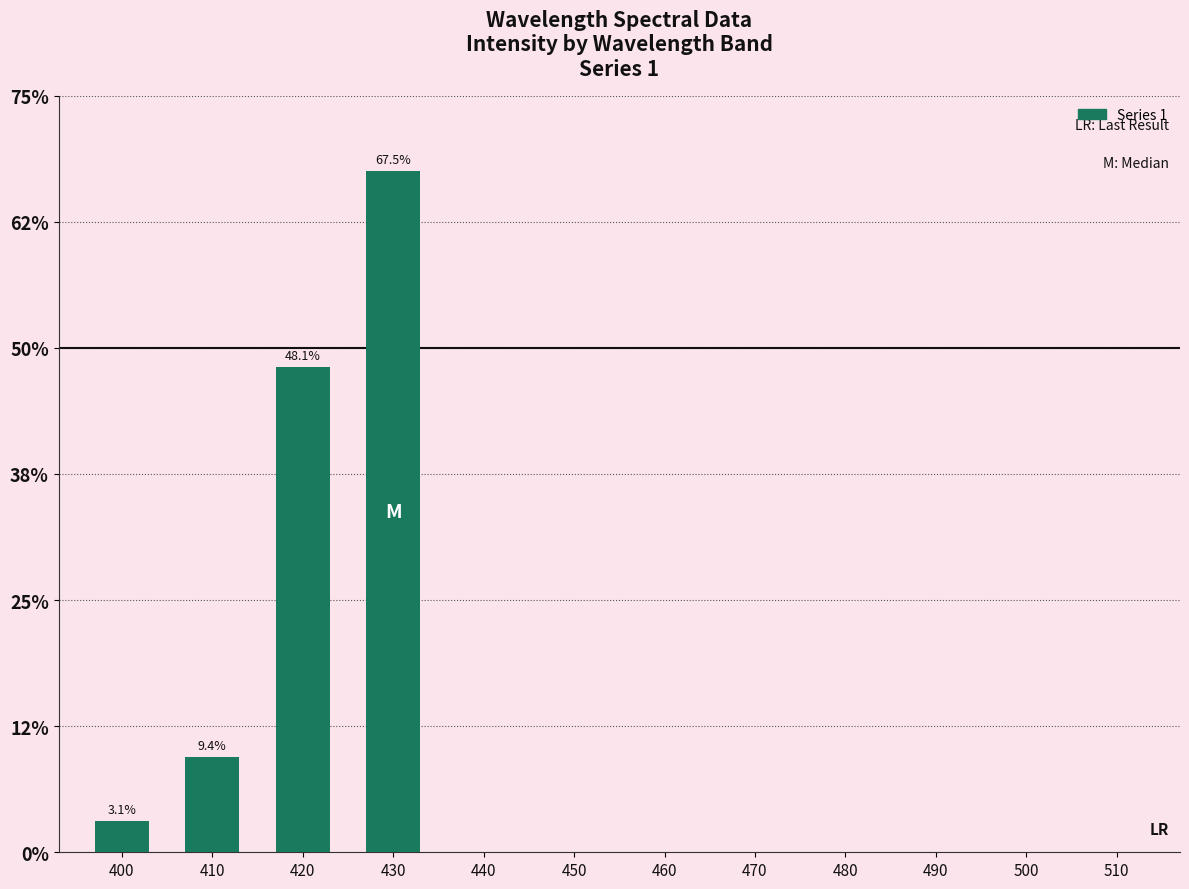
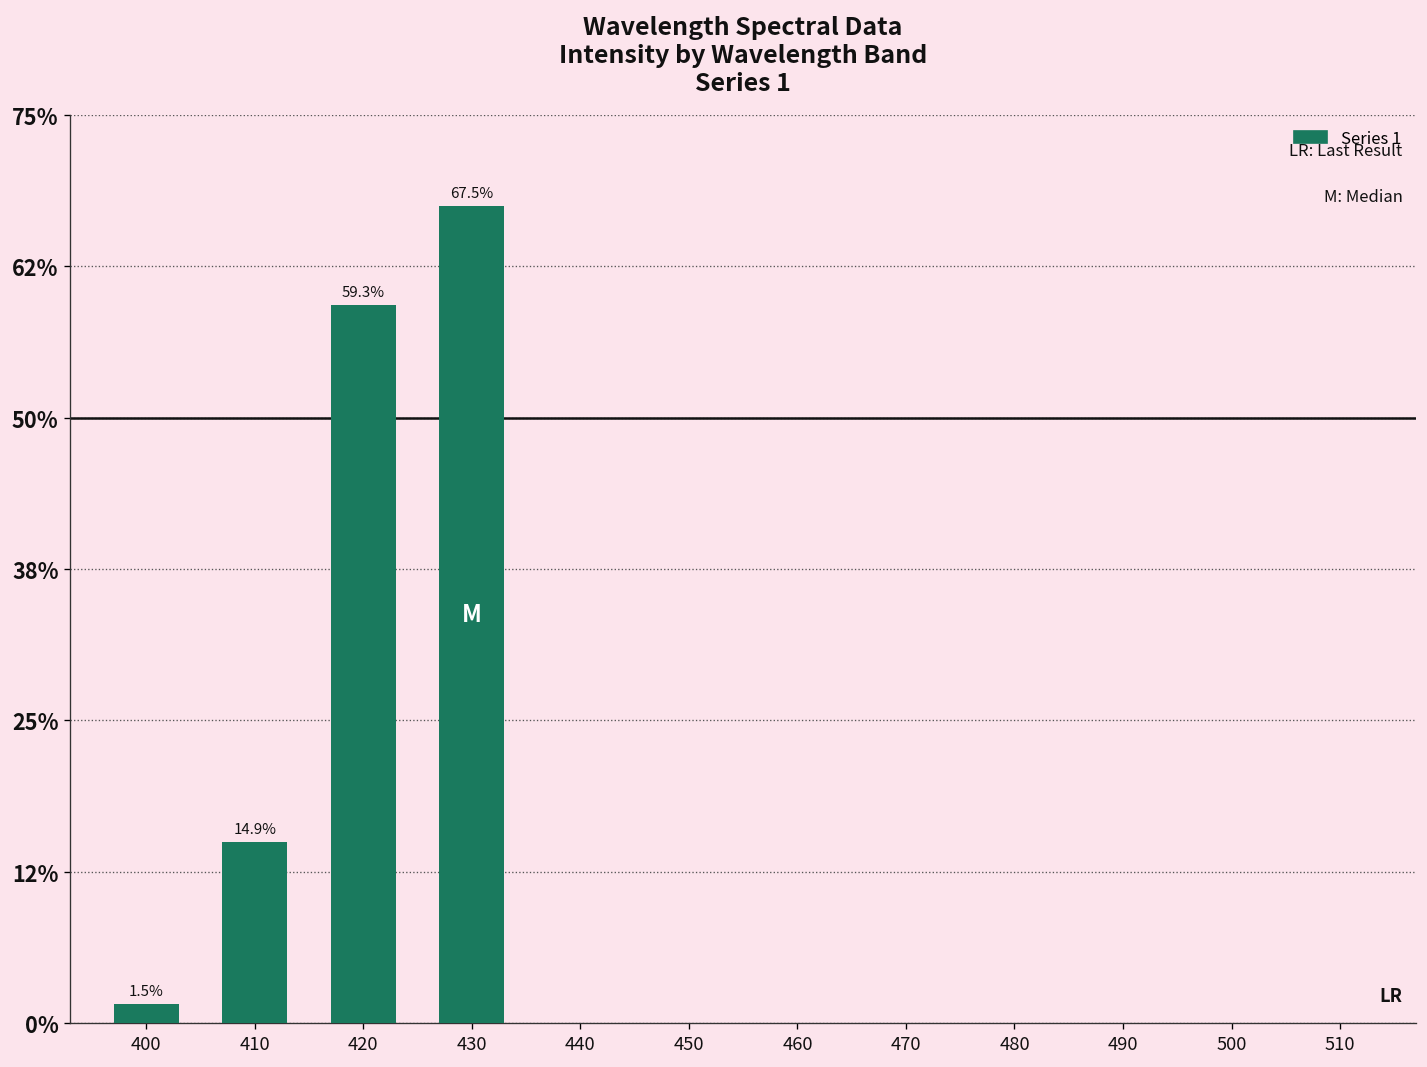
400: 3.1% -> 1.5%
410: 9.4% -> 14.9%
420: 48.1% -> 59.3%
